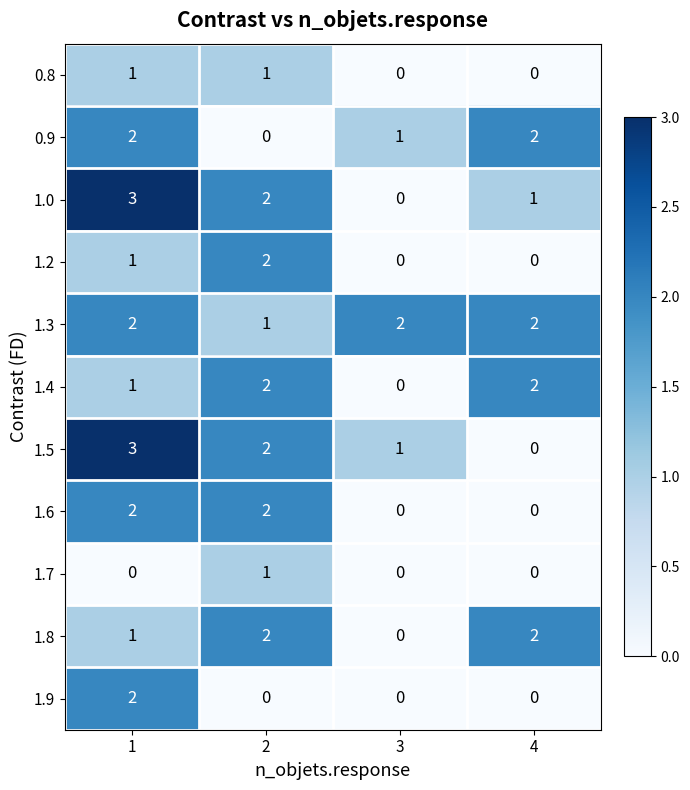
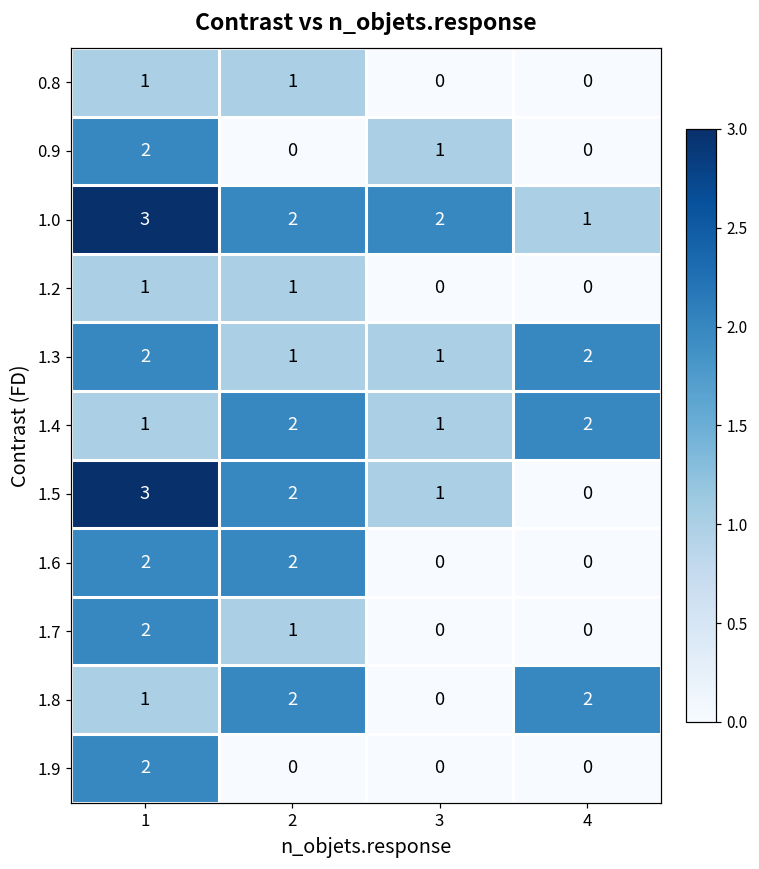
0.9, 4: 2 -> 0
1.0, 3: 0 -> 2
1.2, 2: 2 -> 1
1.3, 3: 2 -> 1
1.4, 3: 0 -> 1
1.7, 1: 0 -> 2
